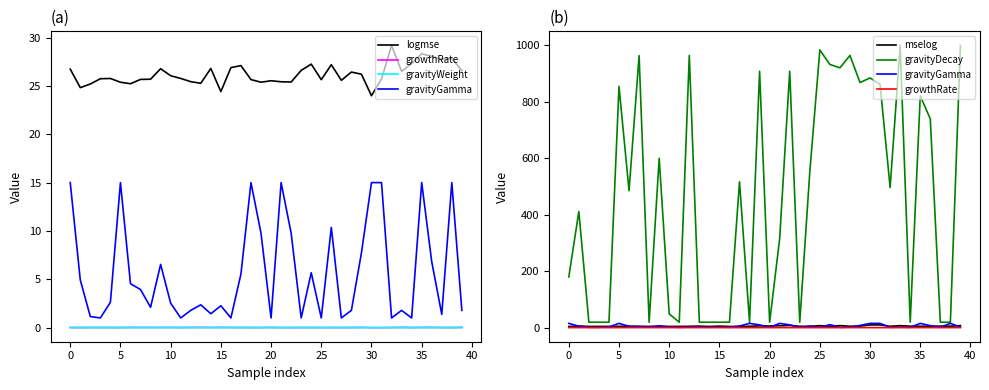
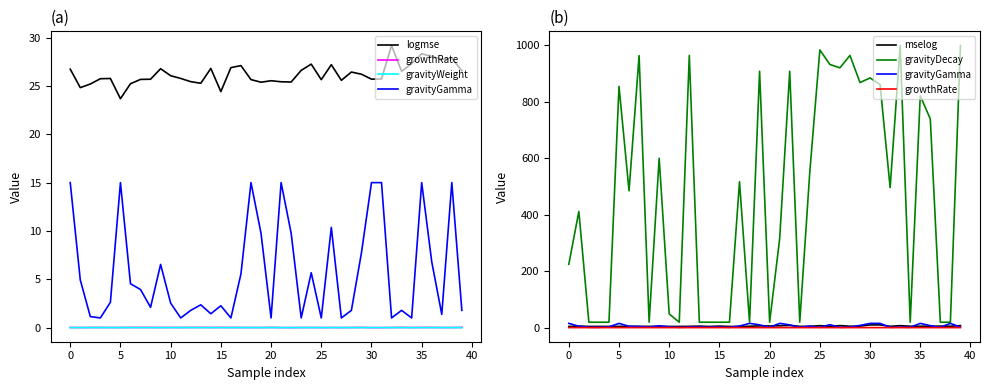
(a), logmse, 5: 25 -> 24
(a), logmse, 30: 24 -> 26
(b), gravityDecay, 0: 180 -> 220
